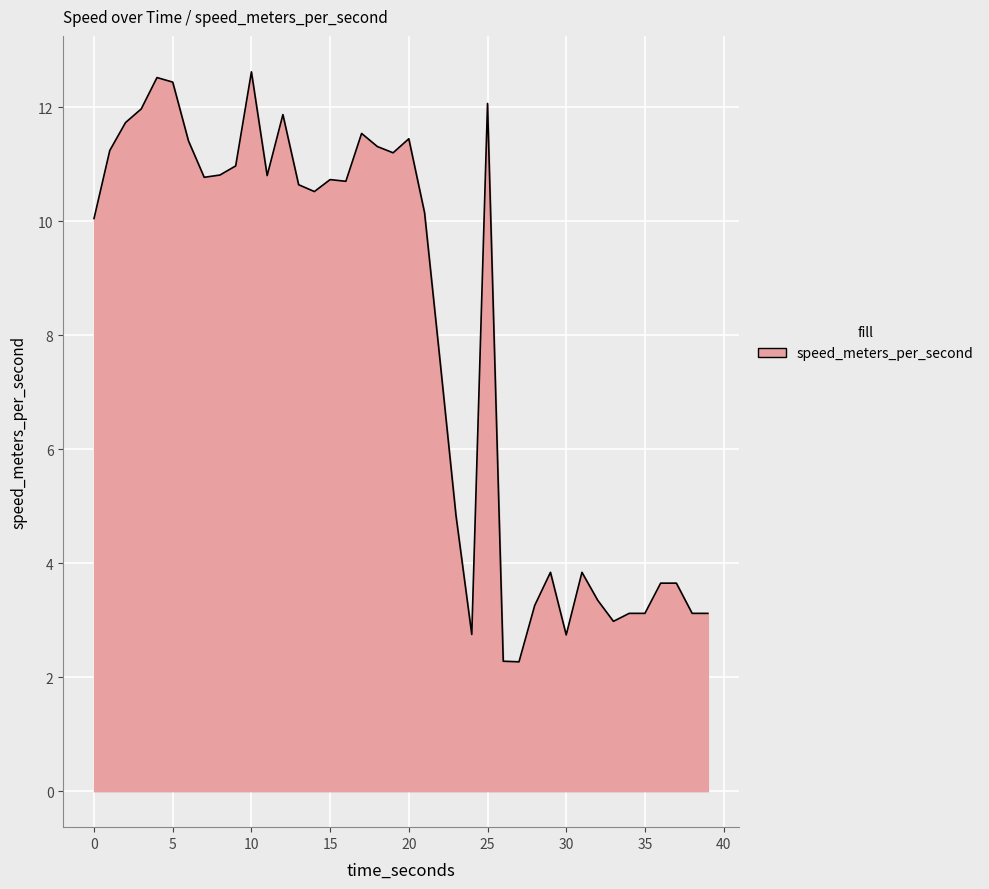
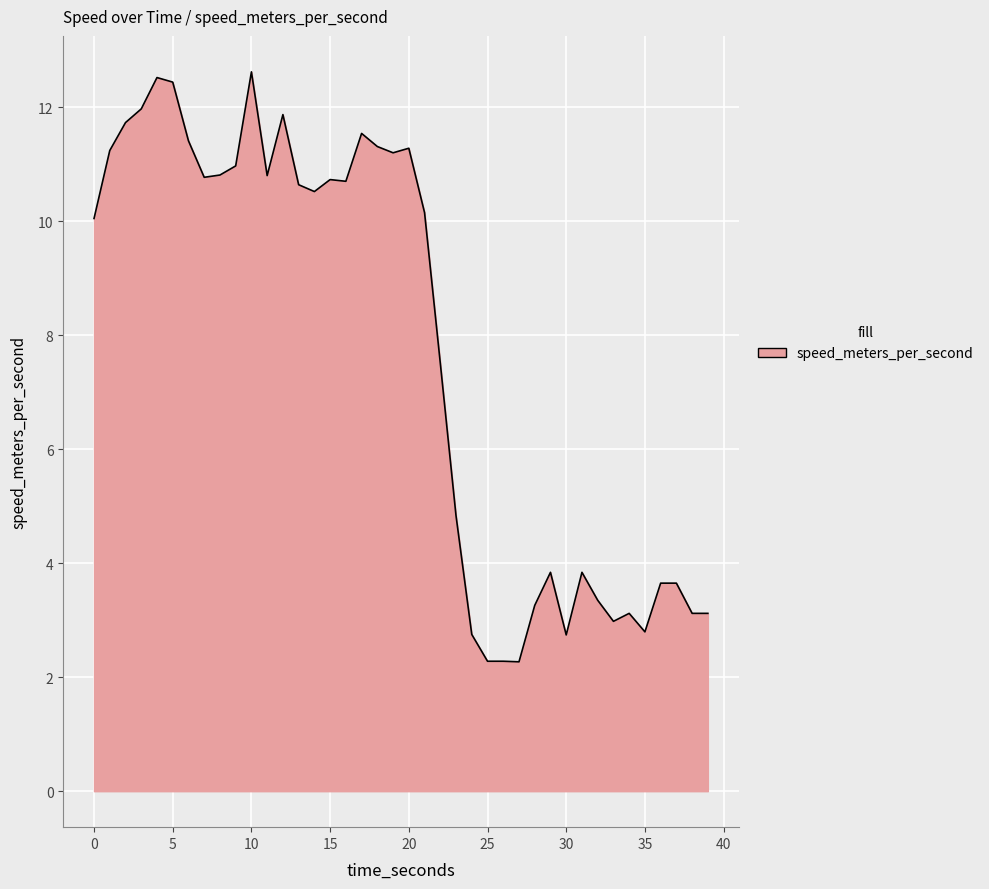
20: 11.4 -> 11.3
25: 12.1 -> 2.3
35: 3.1 -> 2.8
